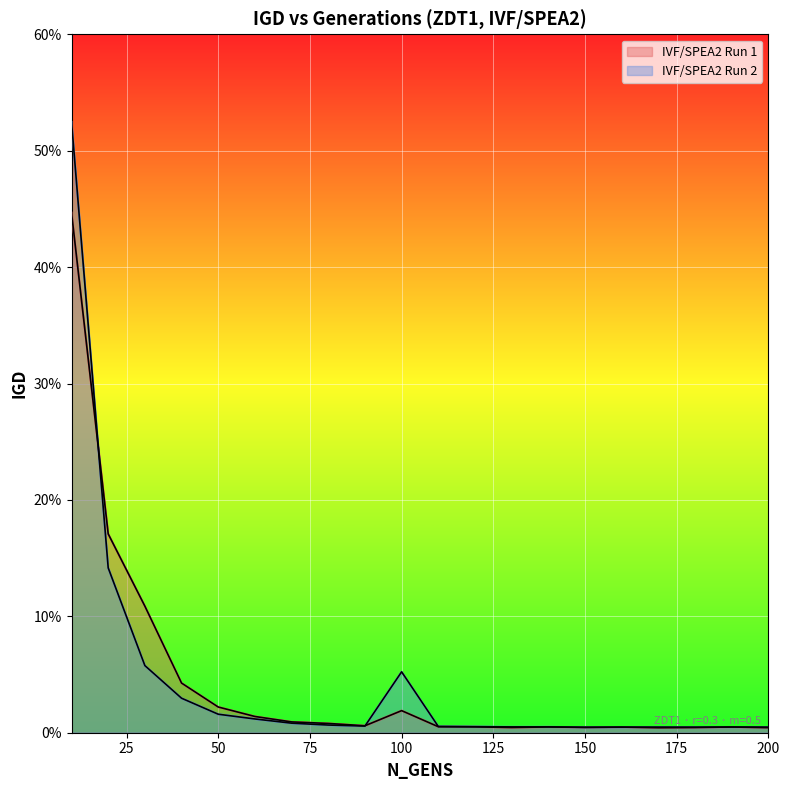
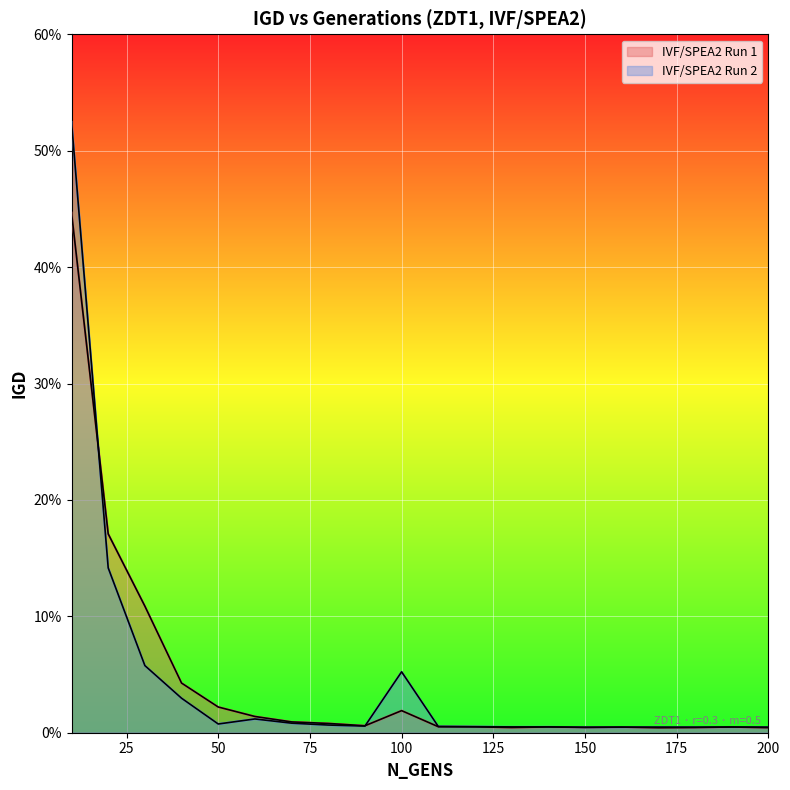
IVF/SPEA2 Run 2, 50: 1.6% -> 0.8%
